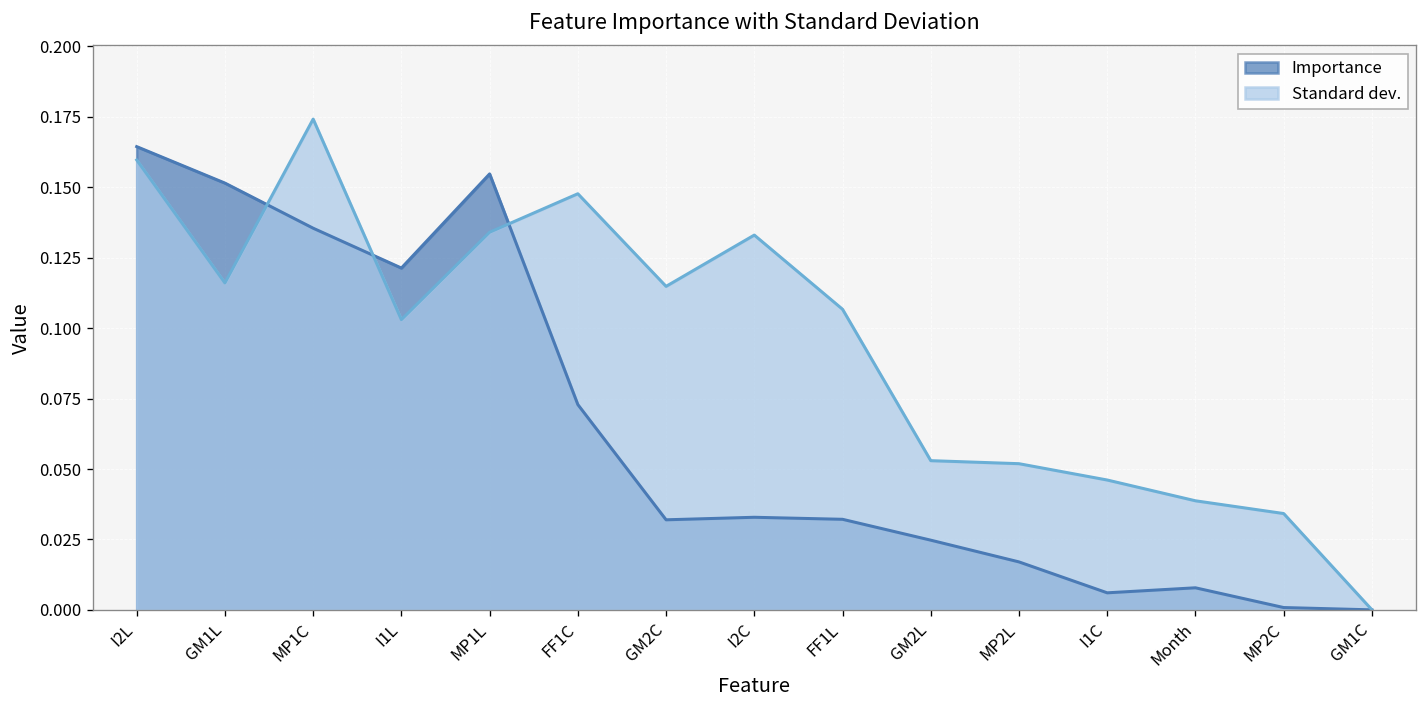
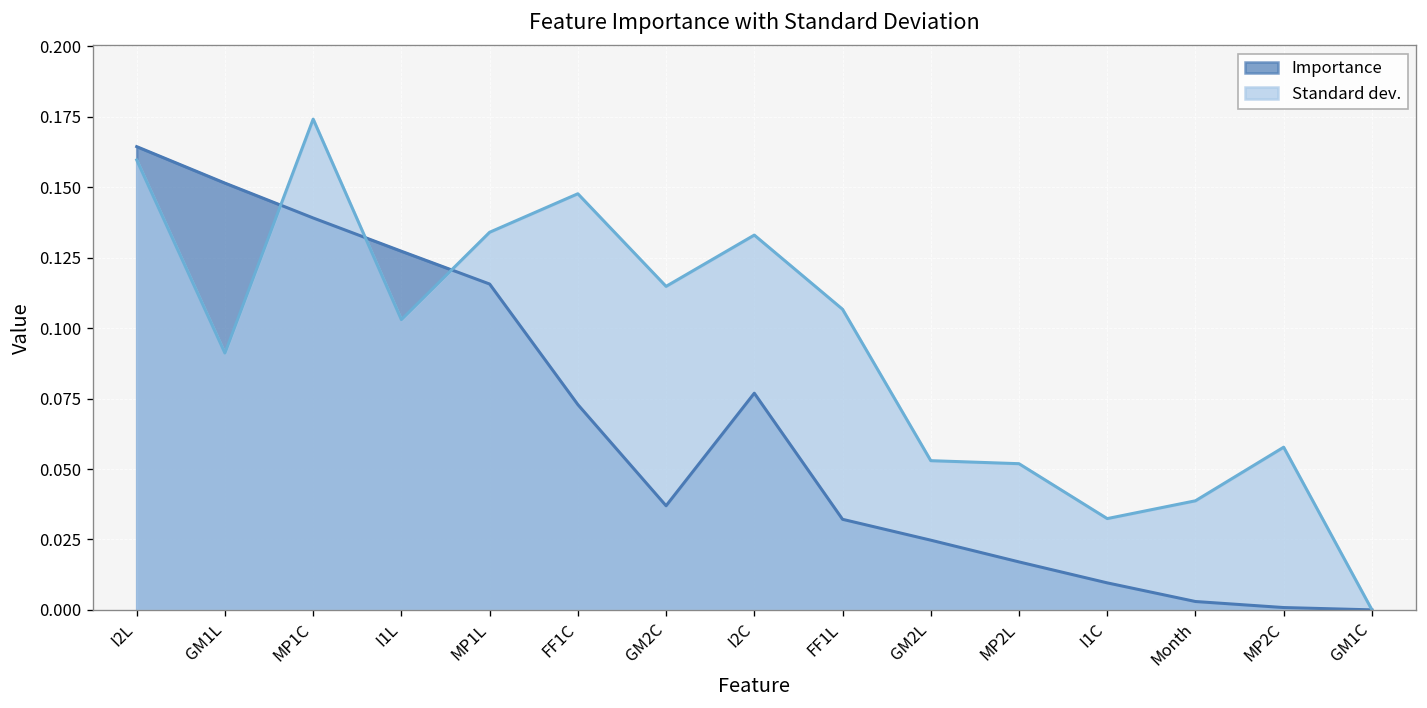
Standard dev., GM1L: 0.116 -> 0.091
Importance, MP1C: 0.135 -> 0.139
Importance, I1L: 0.121 -> 0.127
Importance, MP1L: 0.155 -> 0.116
Importance, GM2C: 0.032 -> 0.037
Importance, I2C: 0.033 -> 0.077
Importance, I1C: 0.006 -> 0.010
Standard dev., I1C: 0.046 -> 0.032
Importance, Month: 0.008 -> 0.003
Standard dev., MP2C: 0.034 -> 0.058
